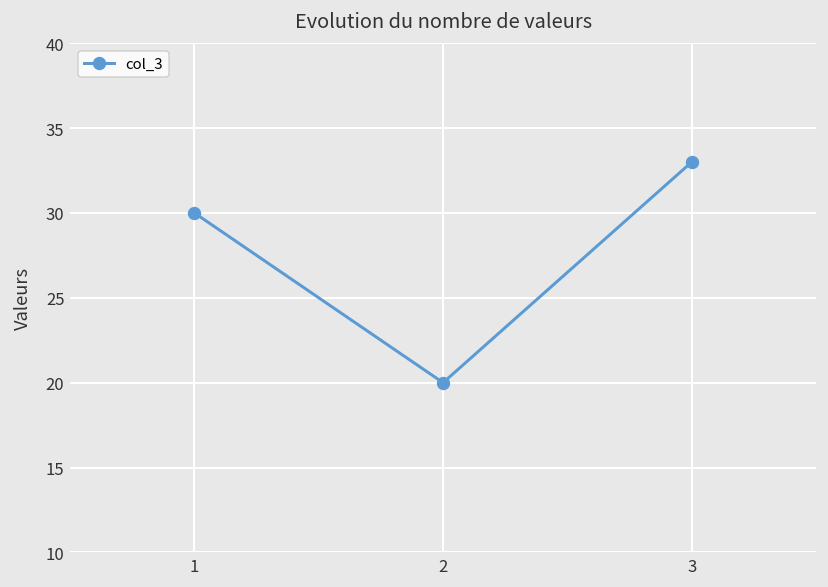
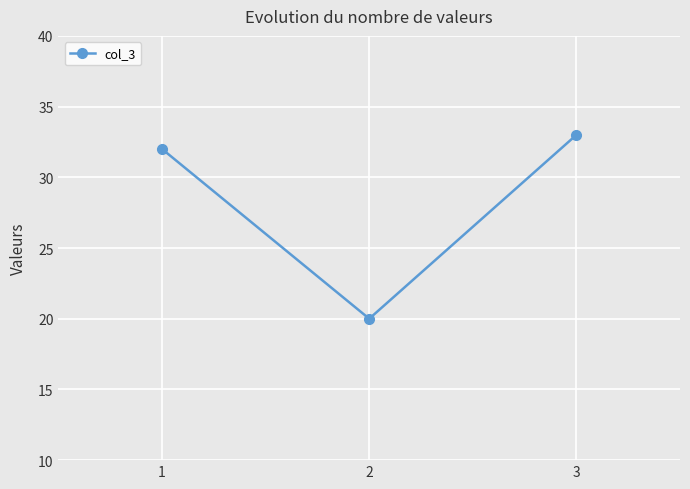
1: 30 -> 32
